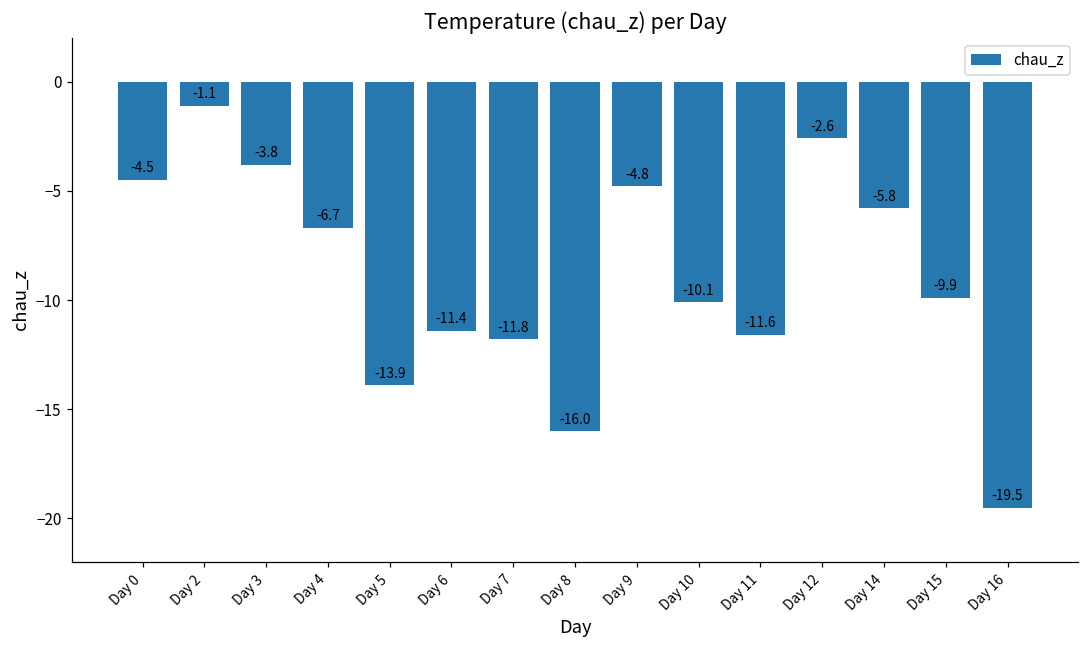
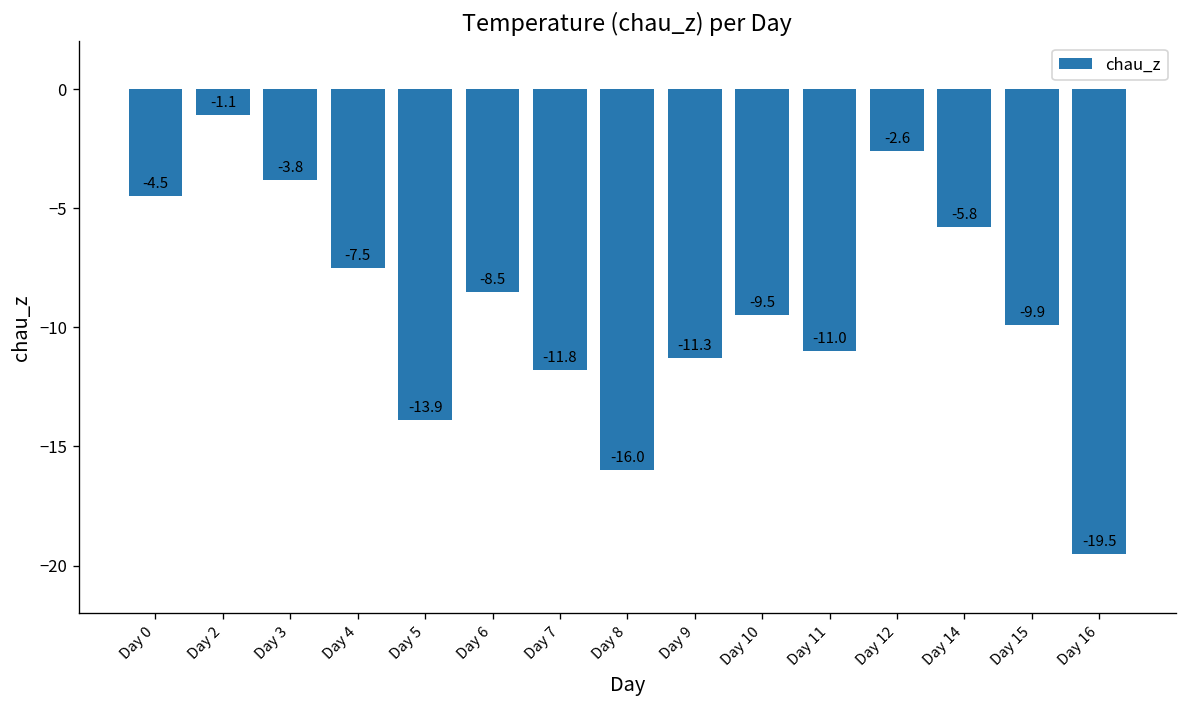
Day 4: -6.7 -> -7.5
Day 6: -11.4 -> -8.5
Day 9: -4.8 -> -11.3
Day 10: -10.1 -> -9.5
Day 11: -11.6 -> -11.0
